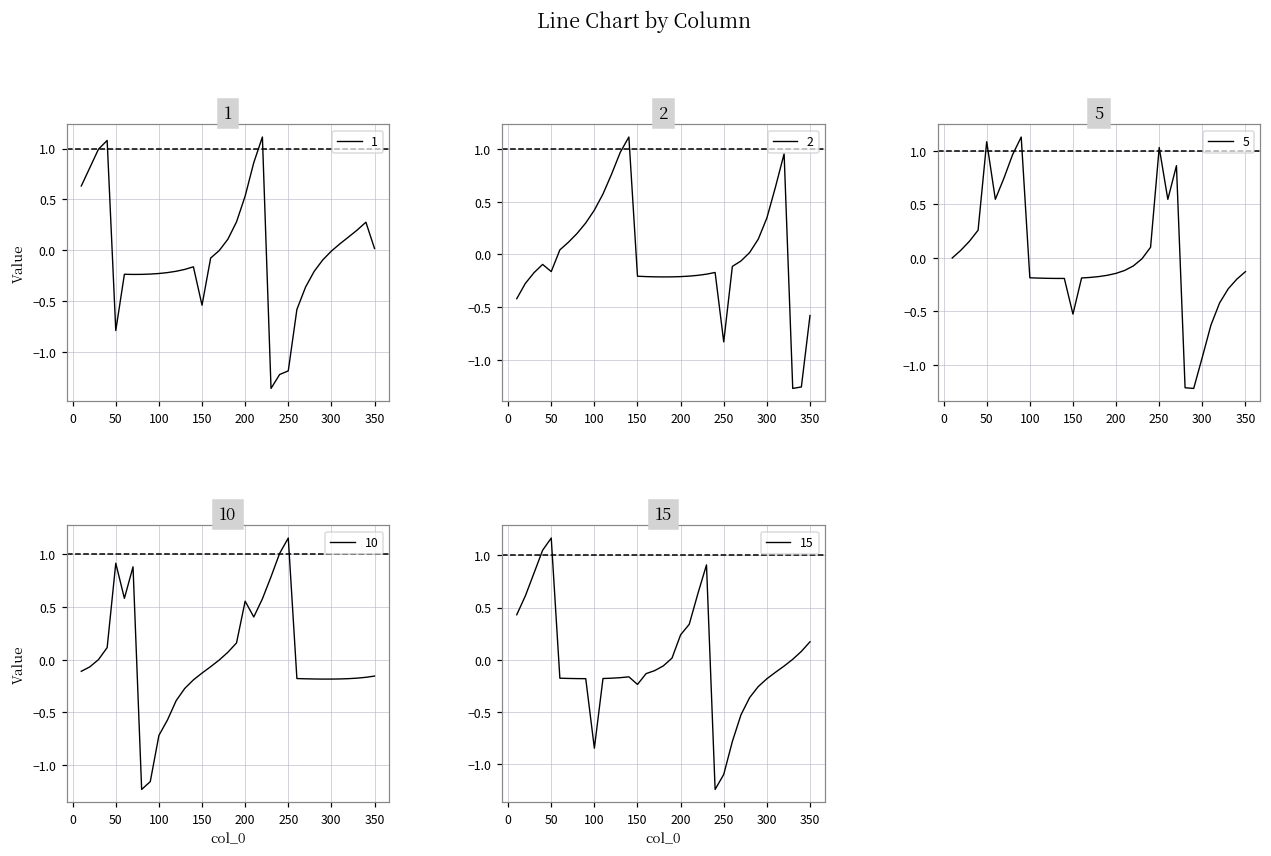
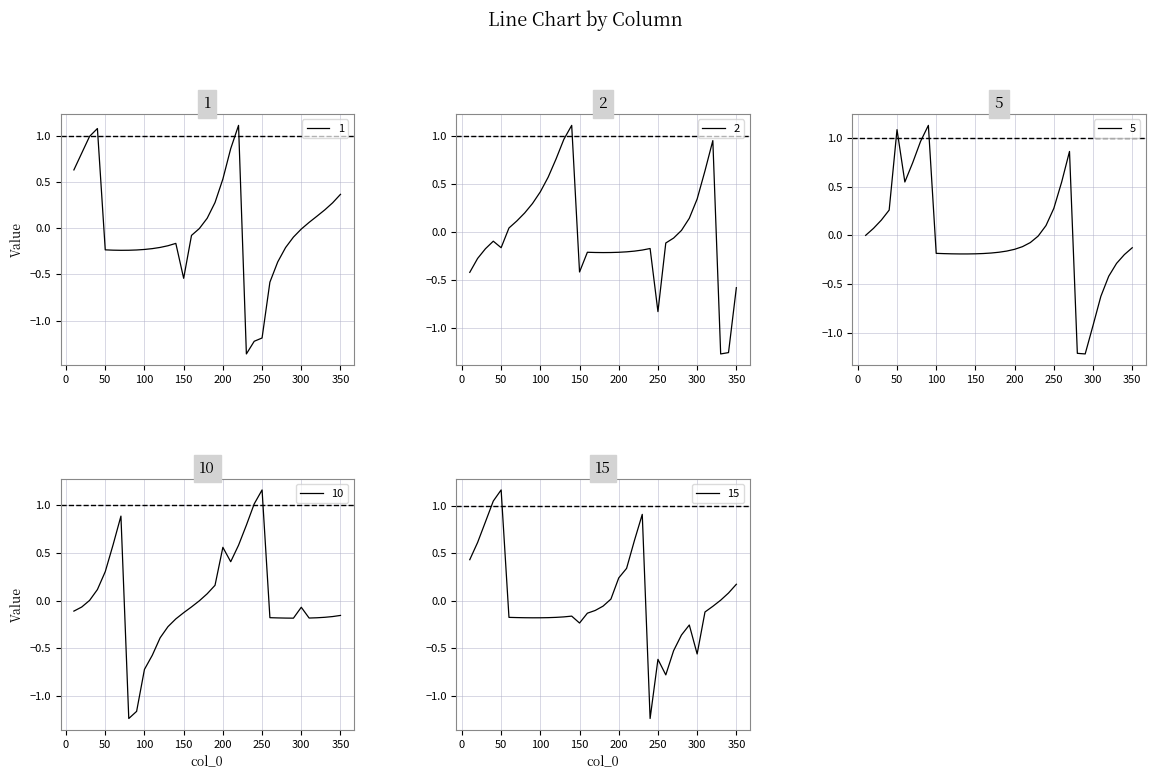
1, 50: -0.8 -> -0.2
1, 350: 0.0 -> 0.4
2, 150: -0.2 -> -0.4
5, 150: -0.5 -> -0.2
5, 250: 1.0 -> 0.3
10, 50: 0.9 -> 0.3
10, 300: -0.2 -> -0.1
15, 100: -0.8 -> -0.2
15, 250: -1.1 -> -0.6
15, 300: -0.2 -> -0.6
